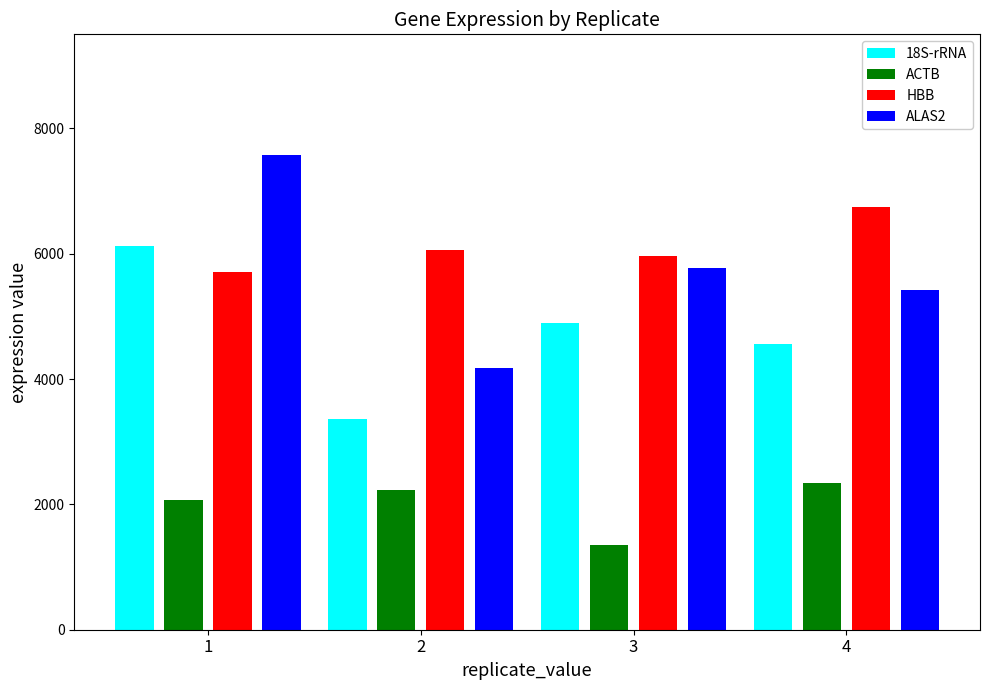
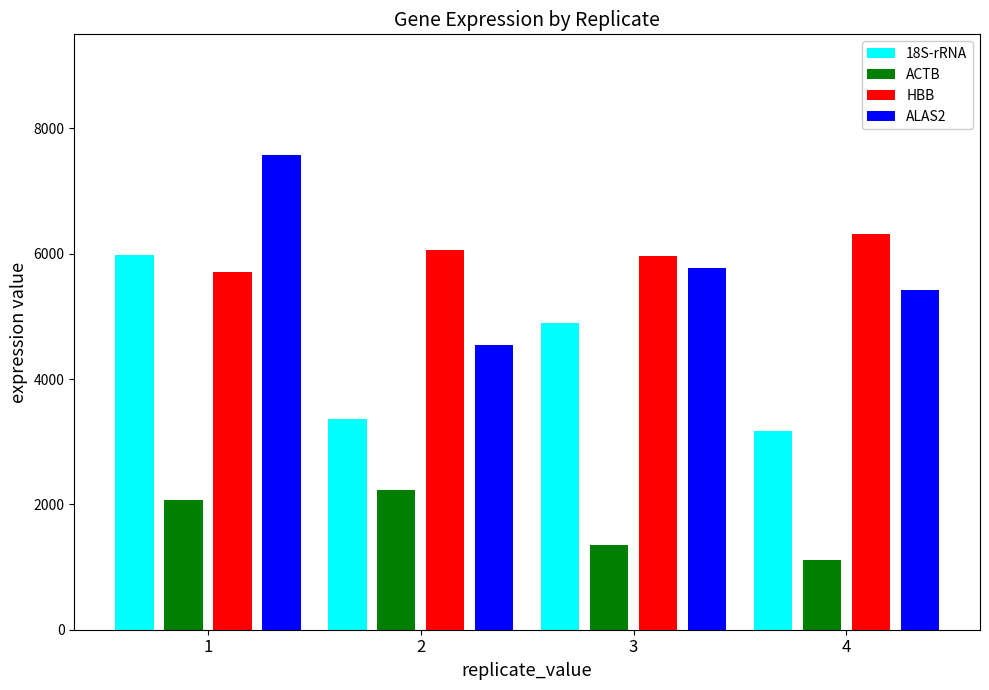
18S-rRNA, 1: 6100 -> 6000
ALAS2, 2: 4200 -> 4500
18S-rRNA, 4: 4600 -> 3200
ACTB, 4: 2300 -> 1100
HBB, 4: 6700 -> 6300
